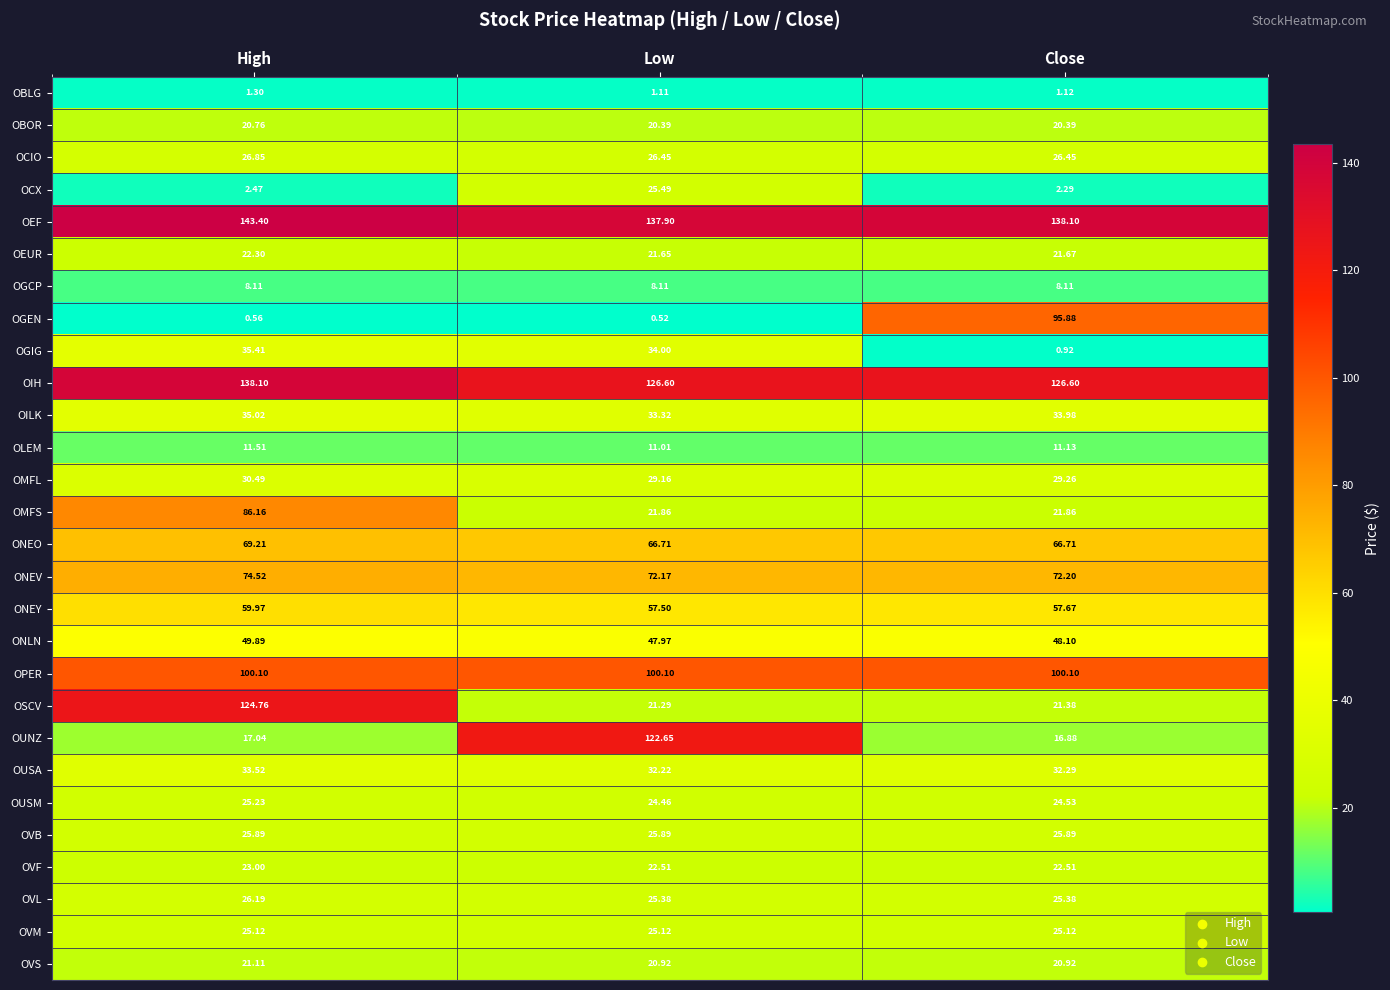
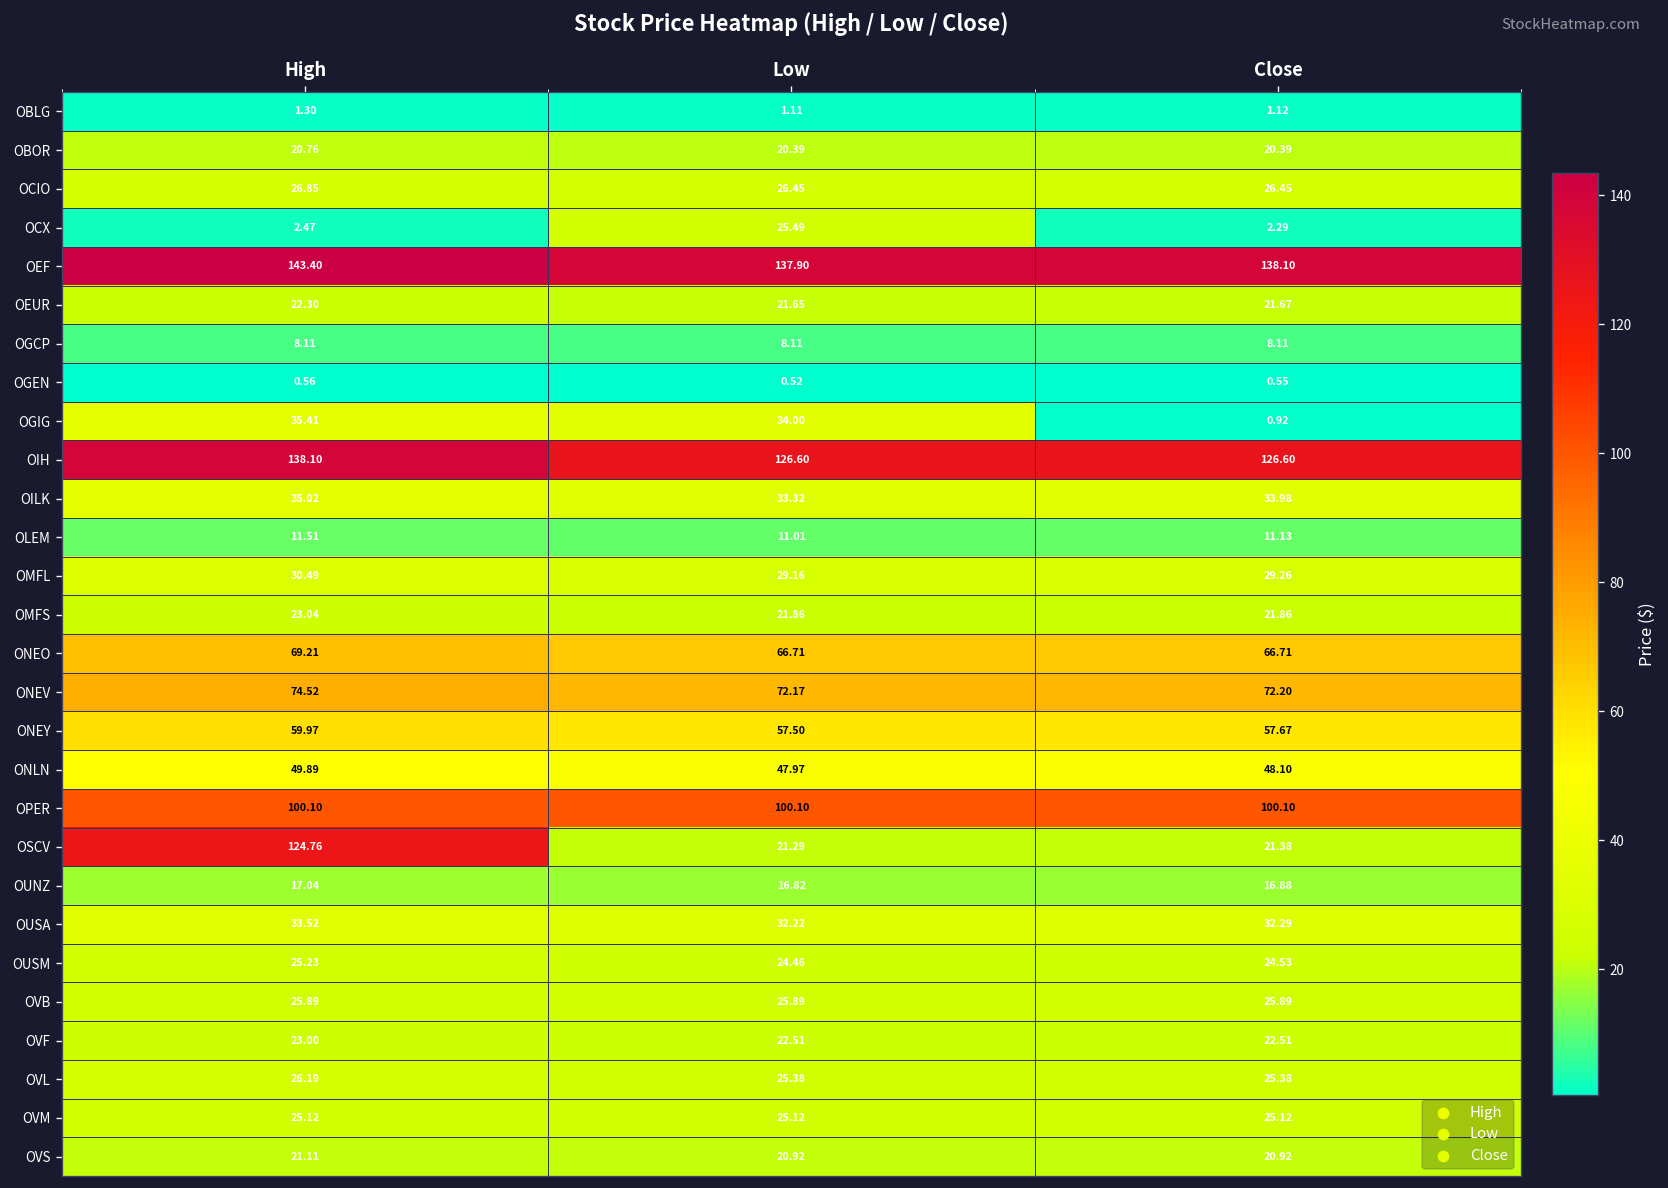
OGEN, Close: 95.88 -> 0.55
OMFS, High: 86.16 -> 23.04
OUNZ, Low: 122.65 -> 16.82
